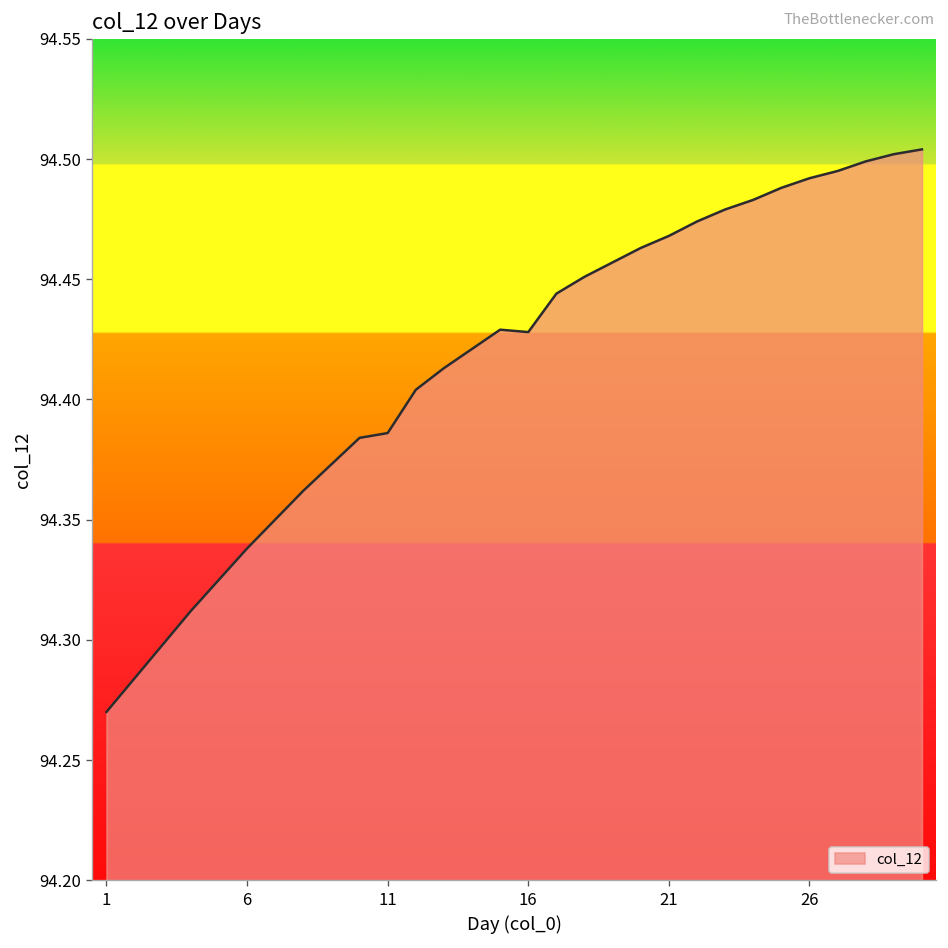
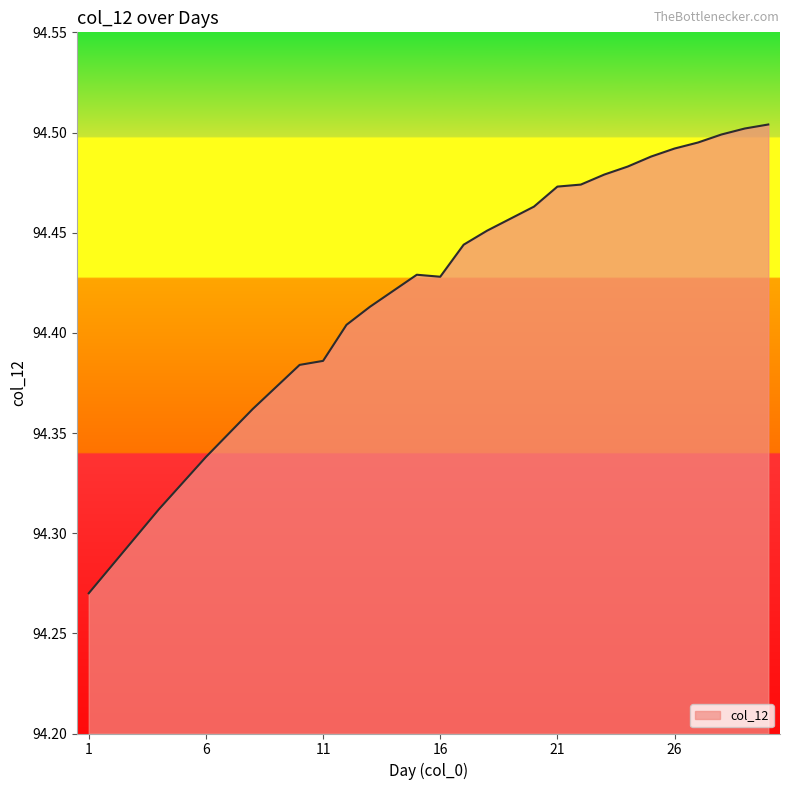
21: 94.468 -> 94.473
